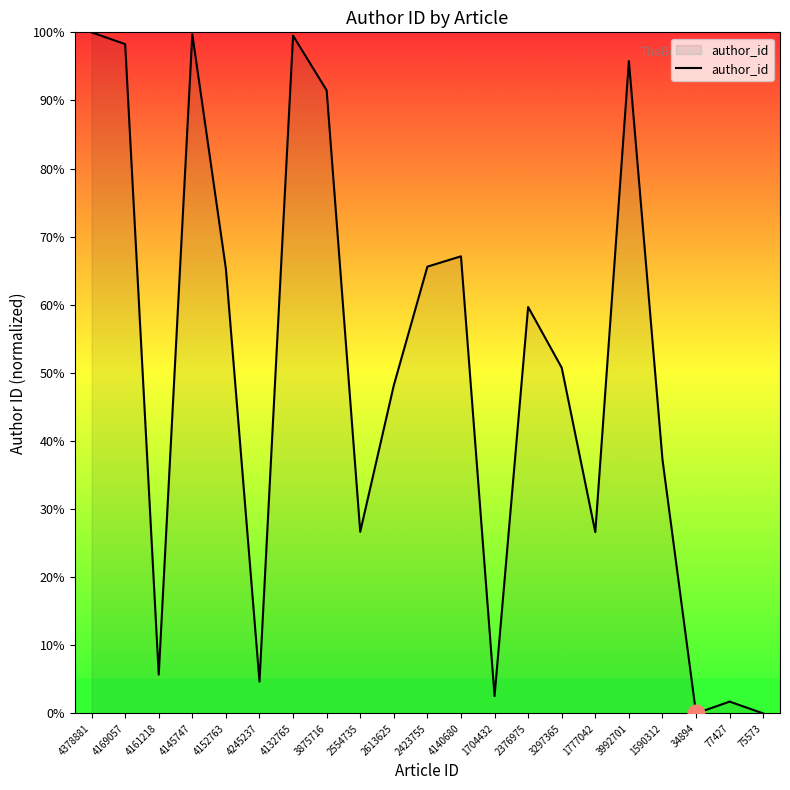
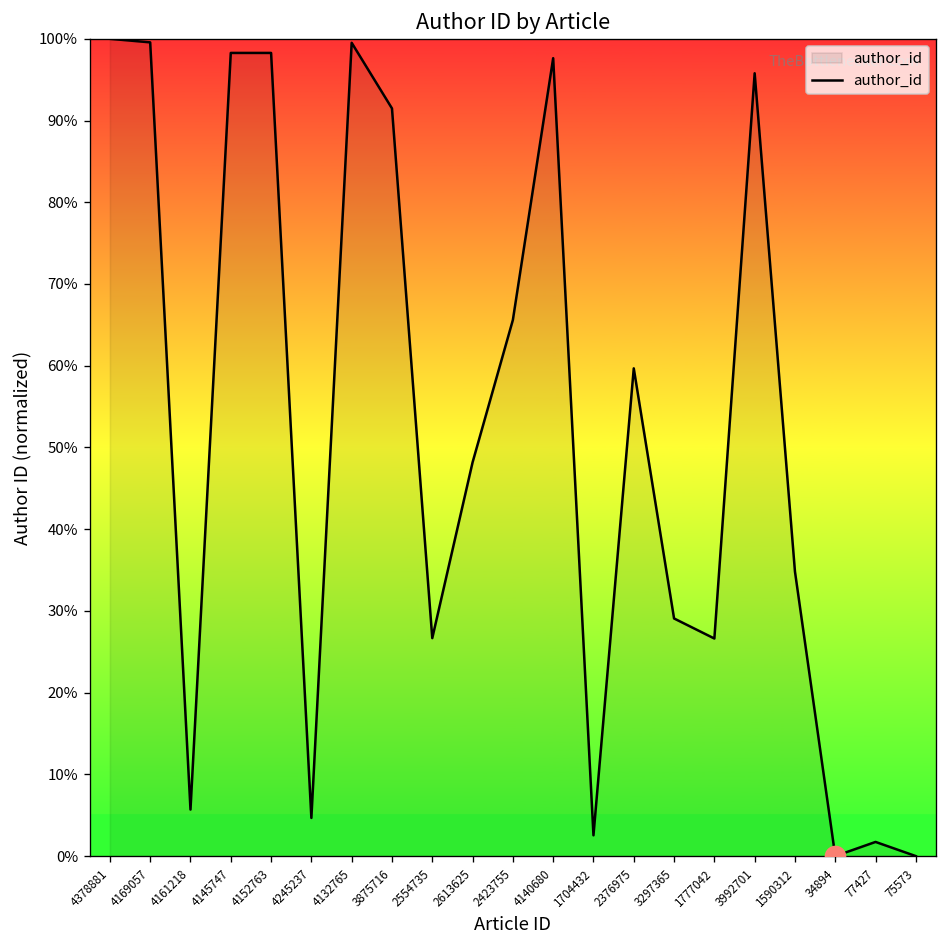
author_id, 4169057: 98% -> 100%
author_id, 4145747: 100% -> 98%
author_id, 4152763: 65% -> 98%
author_id, 4140680: 67% -> 98%
author_id, 3297365: 51% -> 29%
author_id, 1590312: 37% -> 35%
